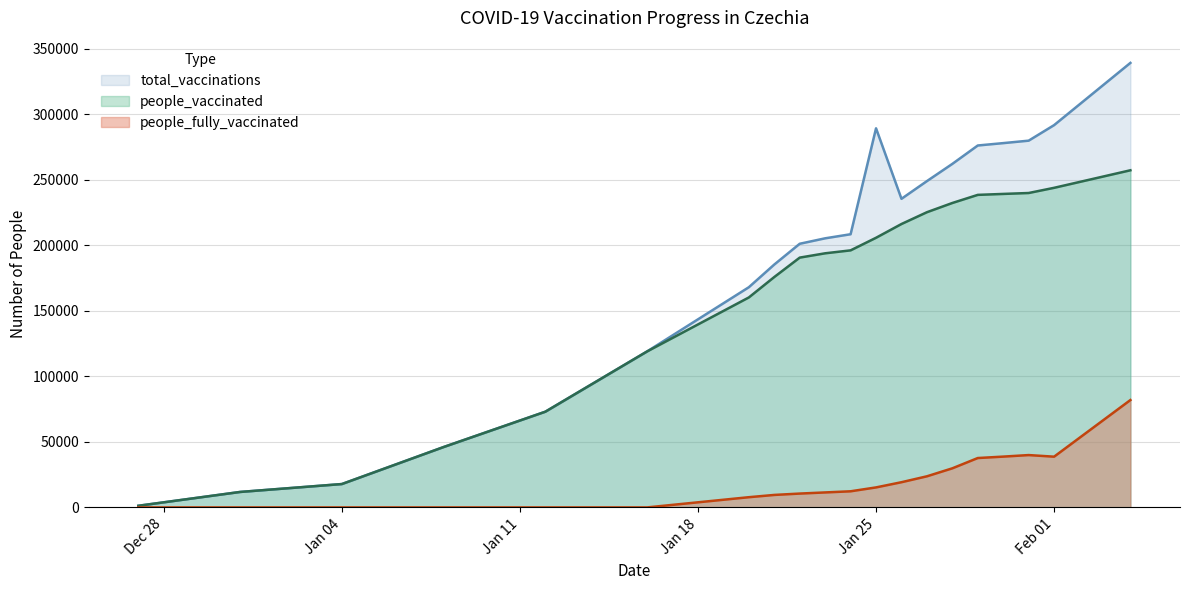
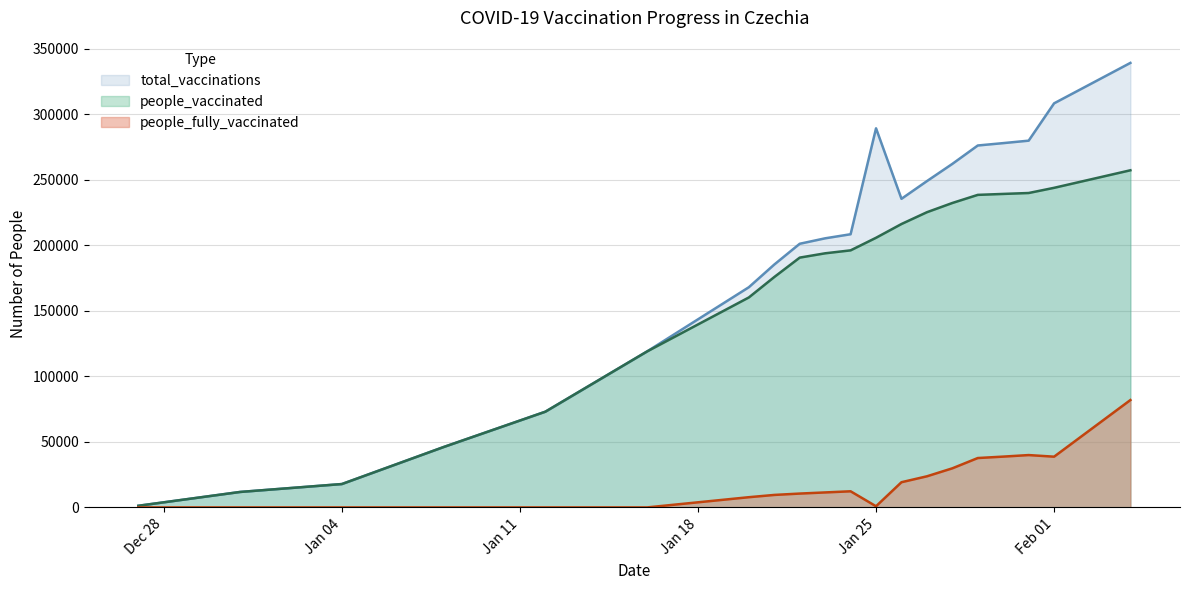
people_fully_vaccinated, Jan 25: 15000 -> 1000
total_vaccinations, Feb 01: 292000 -> 308000
